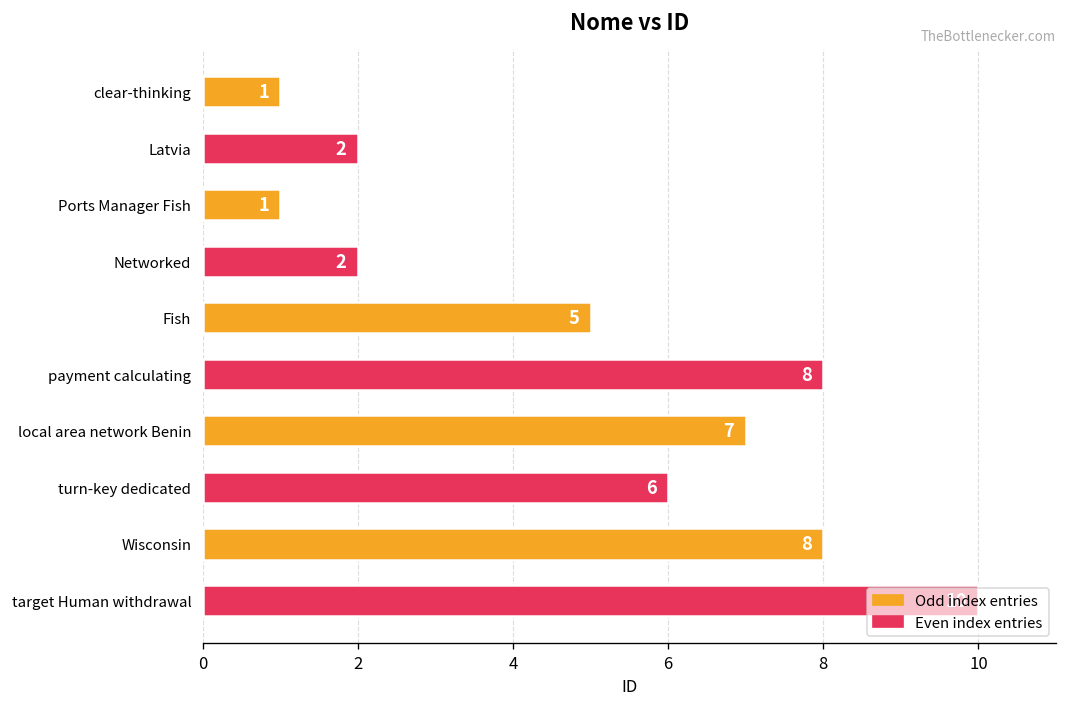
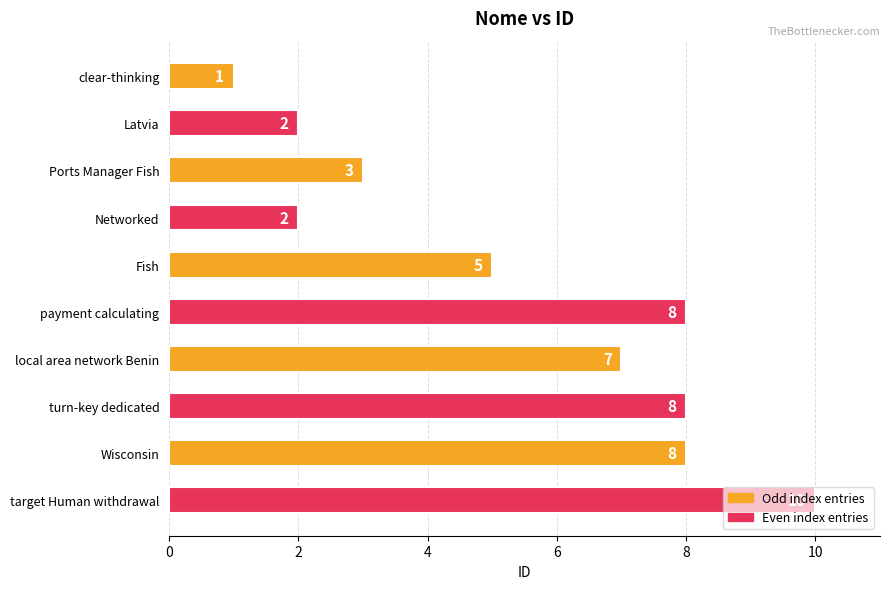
Ports Manager Fish: 1 -> 3
turn-key dedicated: 6 -> 8
